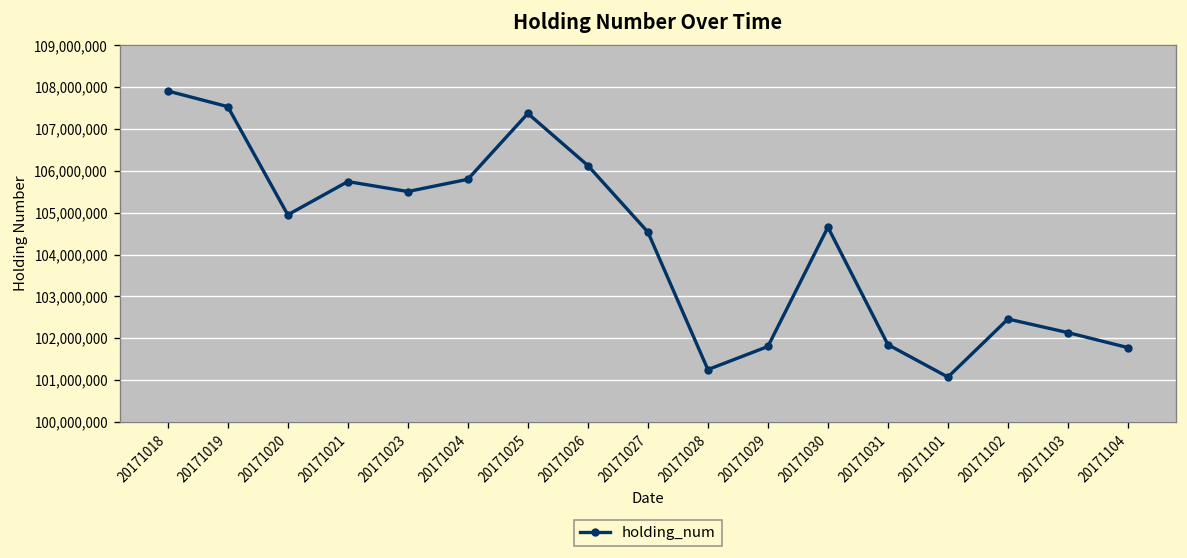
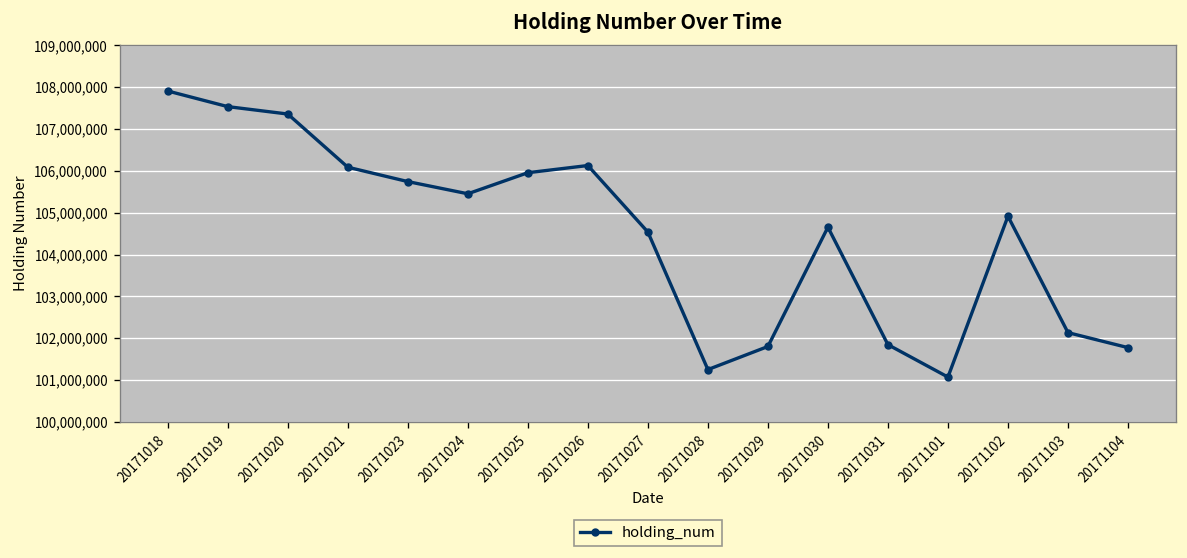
20171020: 104,900,000 -> 107,400,000
20171021: 105,700,000 -> 106,100,000
20171023: 105,500,000 -> 105,700,000
20171024: 105,800,000 -> 105,500,000
20171025: 107,400,000 -> 106,000,000
20171102: 102,500,000 -> 104,900,000
